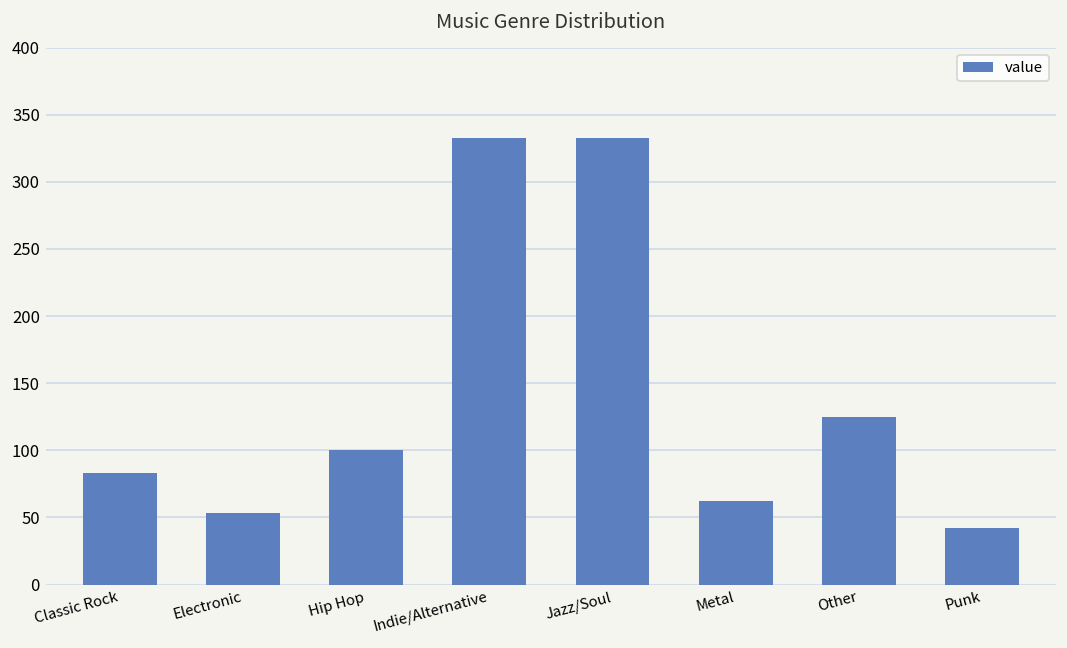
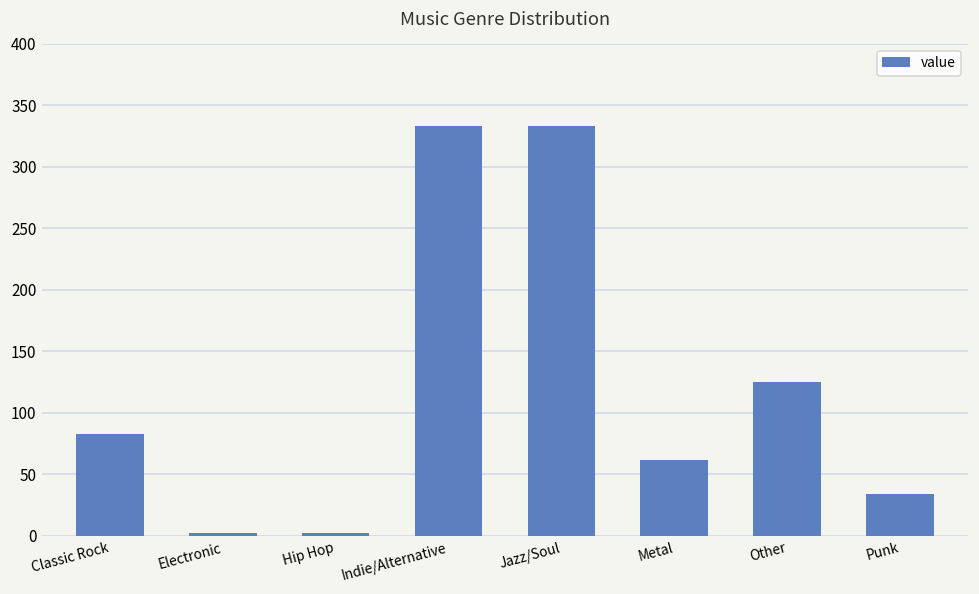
Electronic: 53 -> 2
Hip Hop: 100 -> 2
Punk: 42 -> 34
